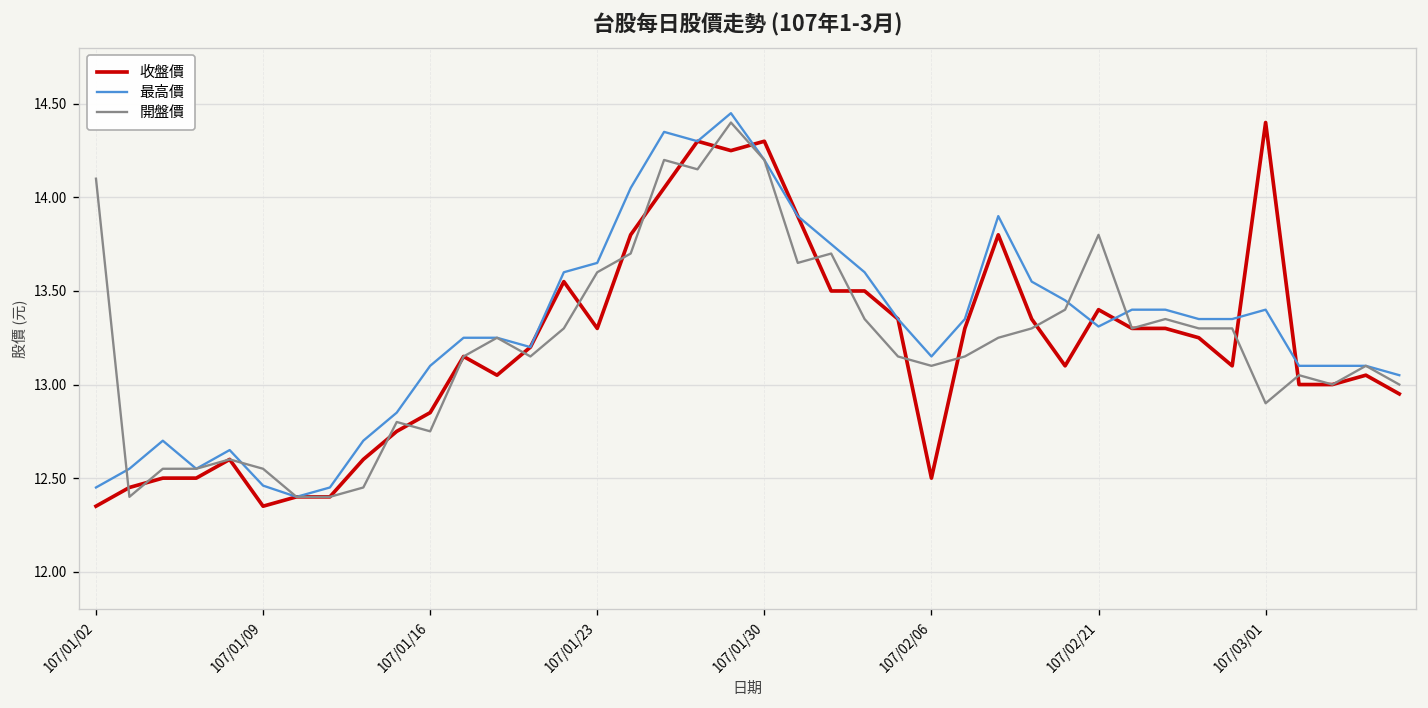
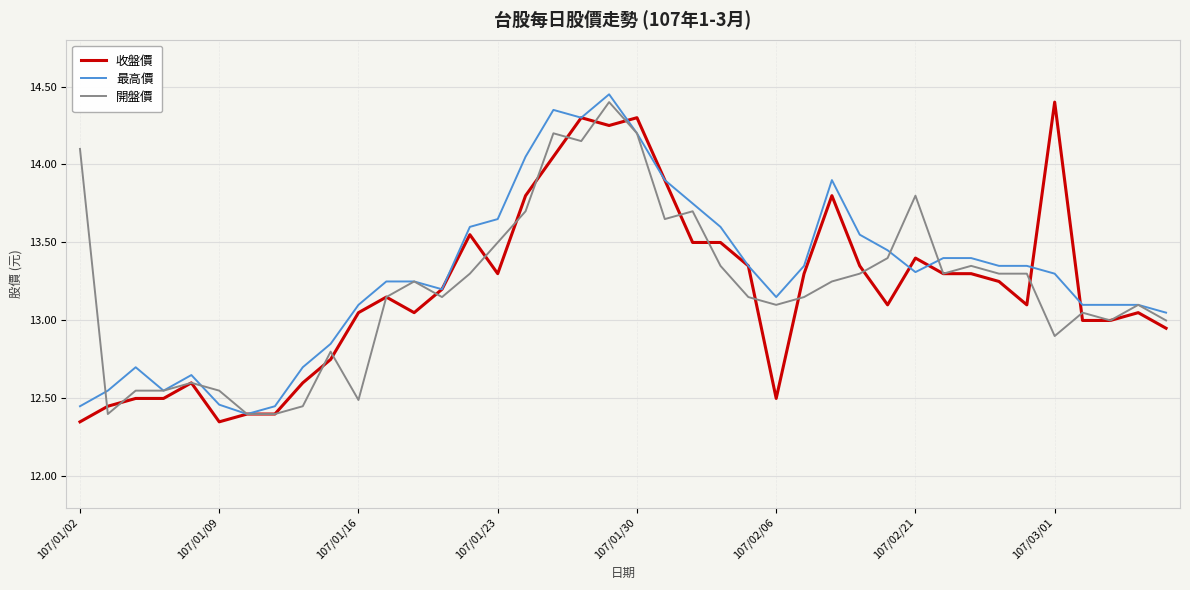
收盤價, 107/01/16: 12.85 -> 13.05
開盤價, 107/01/16: 12.75 -> 12.49
開盤價, 107/01/23: 13.6 -> 13.5
最高價, 107/03/01: 13.4 -> 13.3
